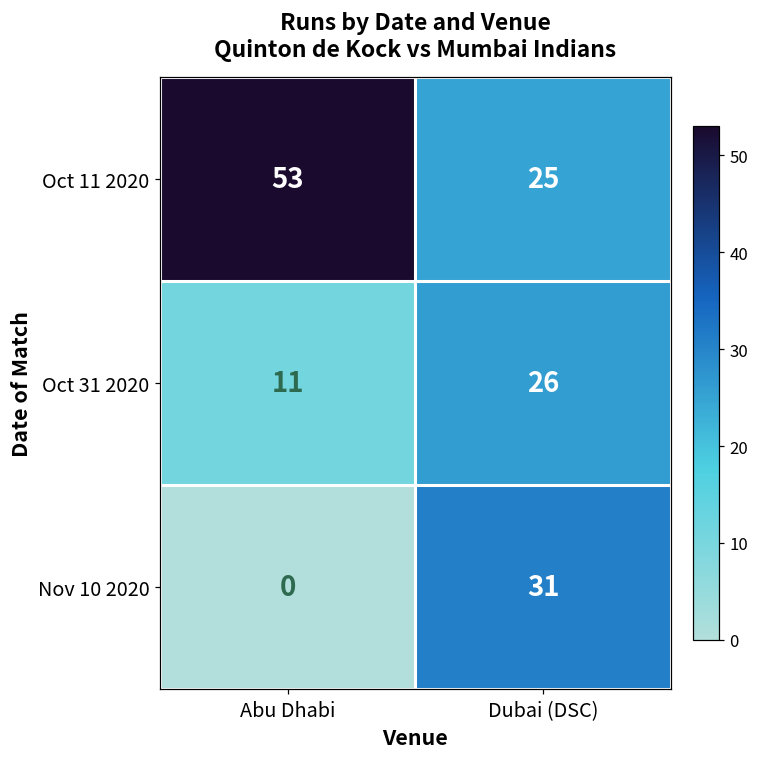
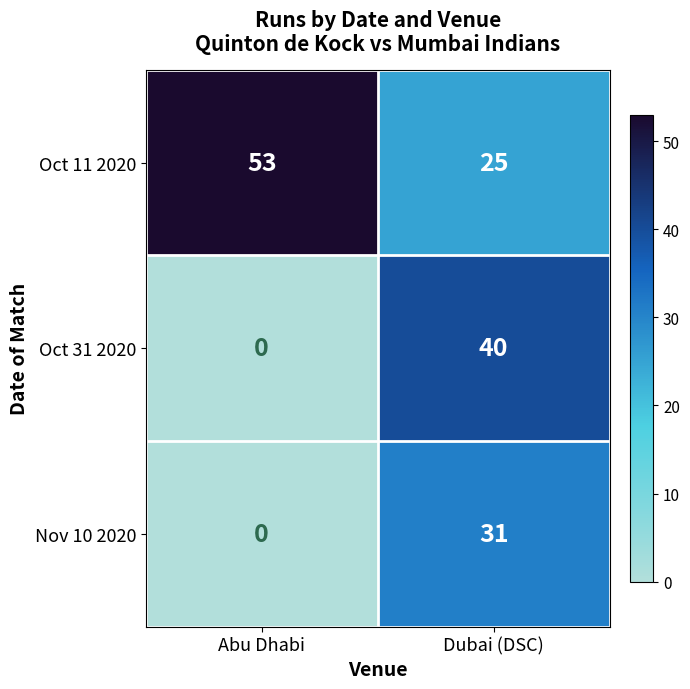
Oct 31 2020, Abu Dhabi: 11 -> 0
Oct 31 2020, Dubai (DSC): 26 -> 40
